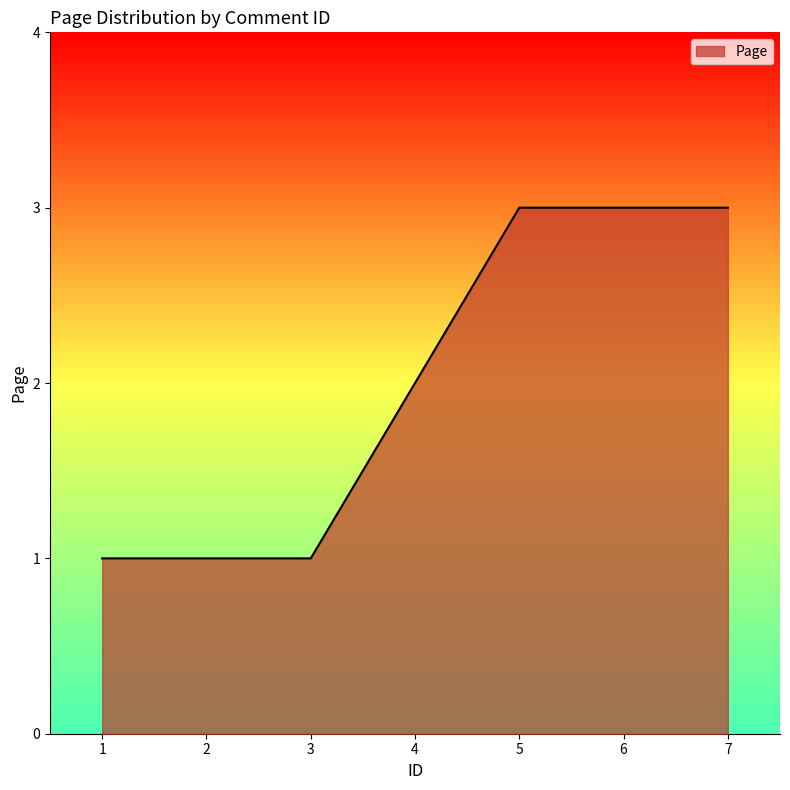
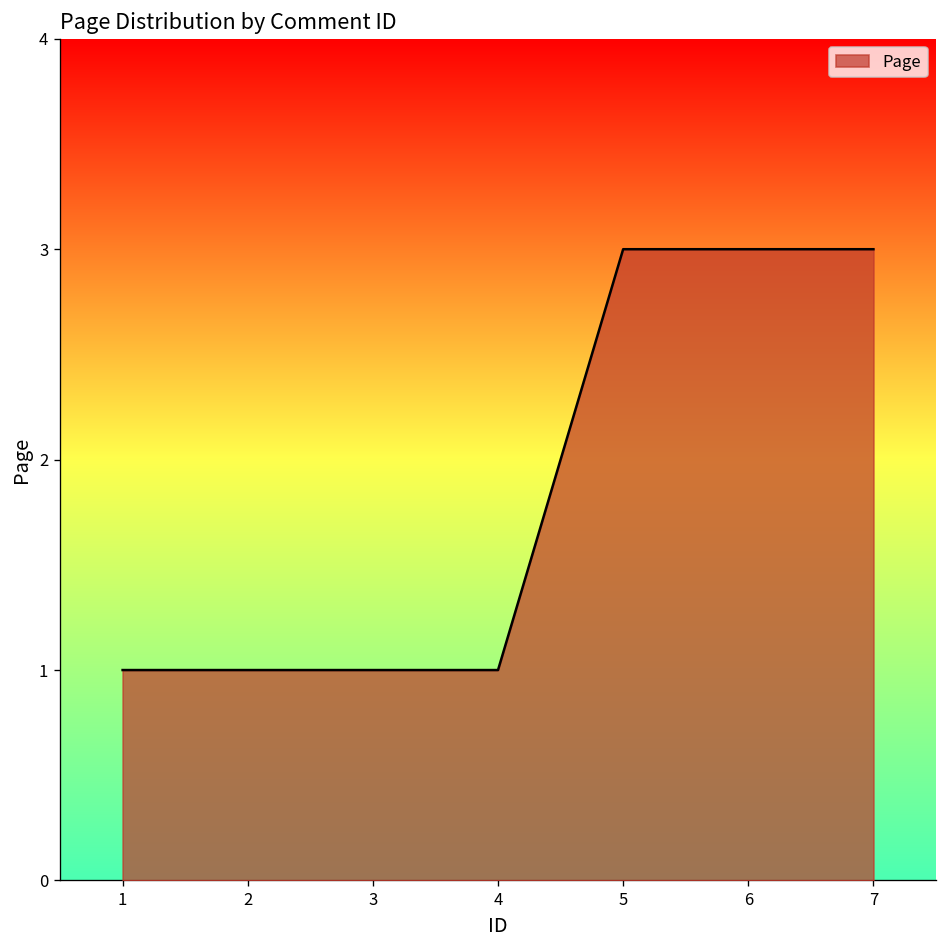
4: 2 -> 1
